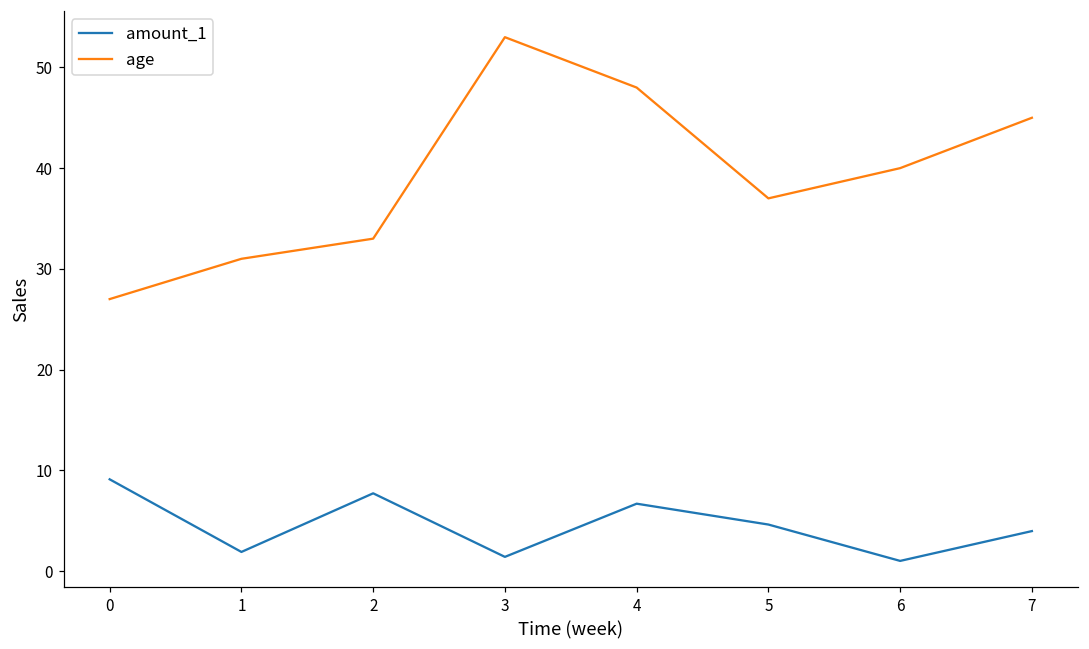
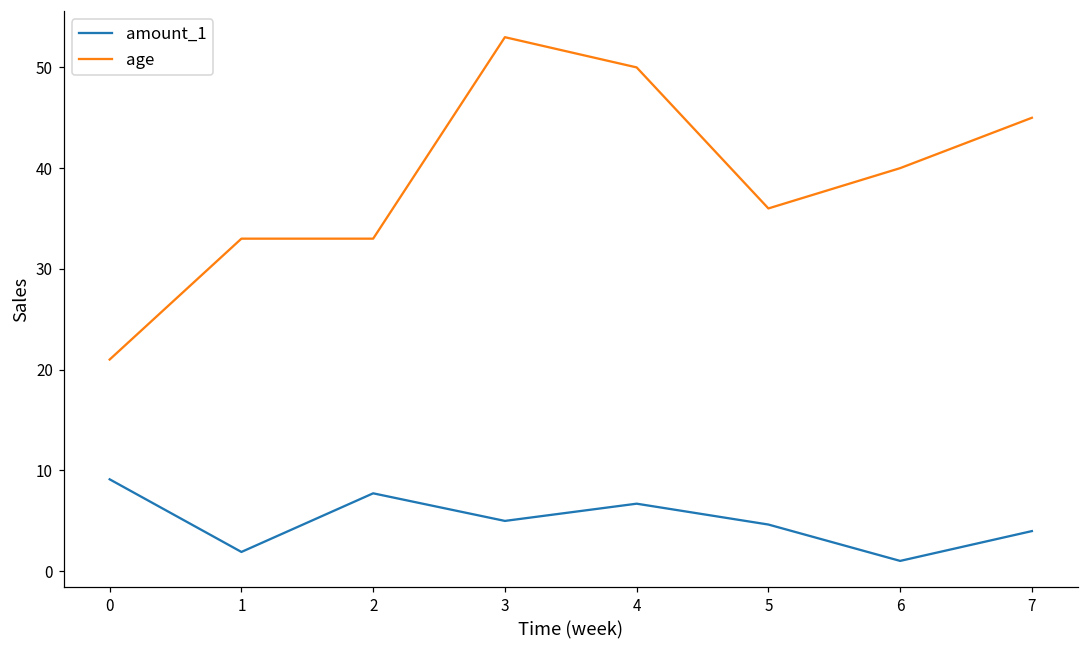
age, 0: 27 -> 21
age, 1: 31 -> 33
amount_1, 3: 1 -> 5
age, 4: 48 -> 50
age, 5: 37 -> 36
